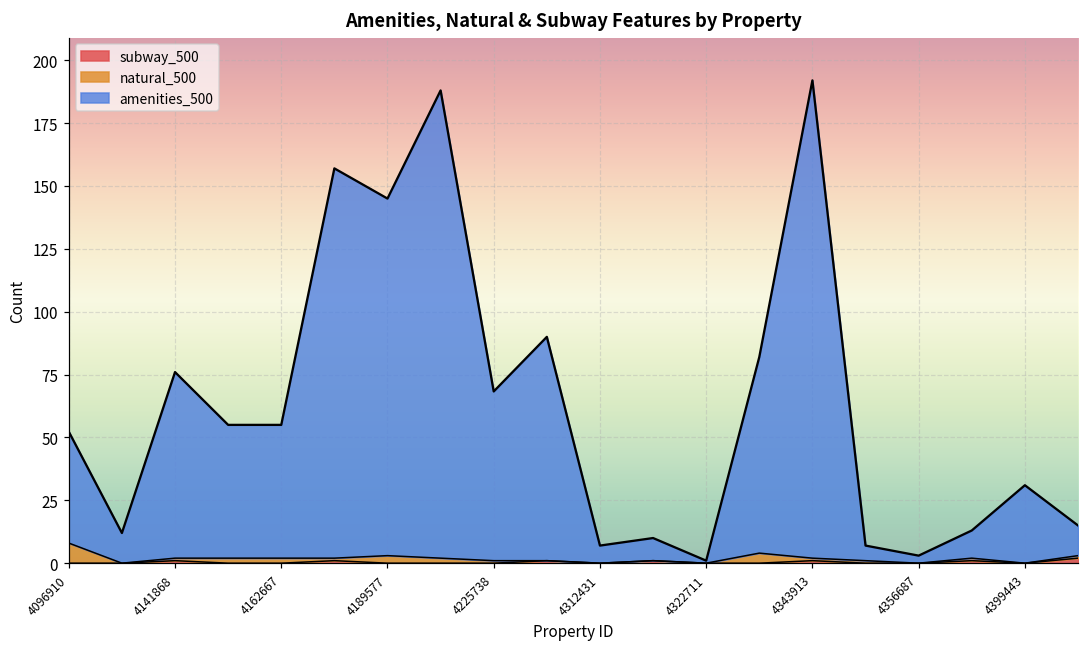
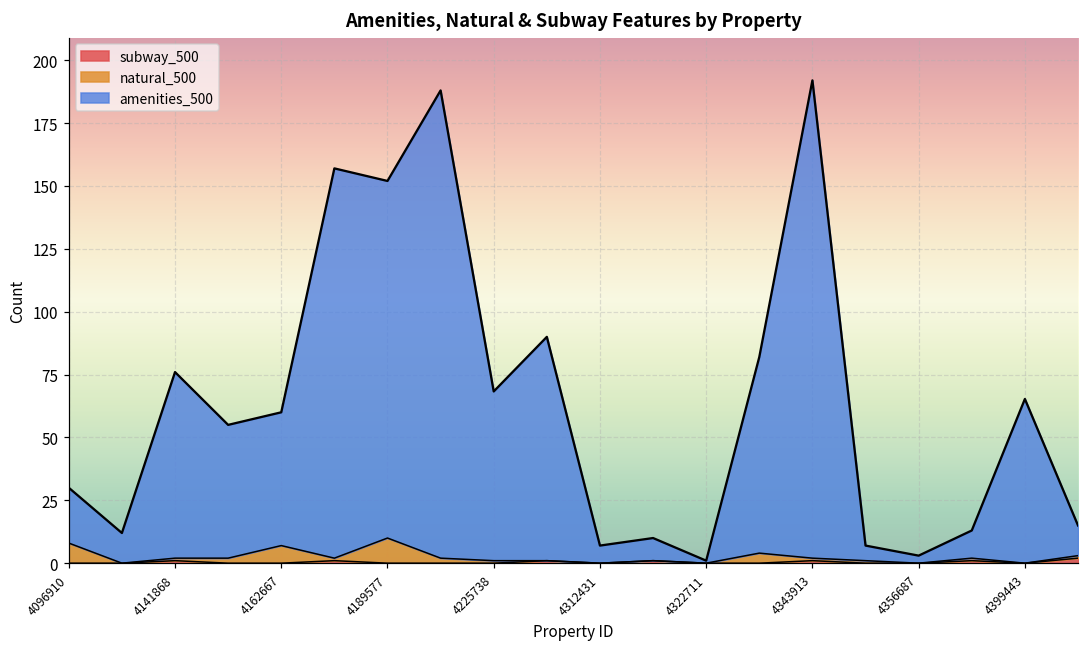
amenities_500, 4096910: 44 -> 22
natural_500, 4162667: 2 -> 7
natural_500, 4189577: 3 -> 10
amenities_500, 4399443: 31 -> 65
